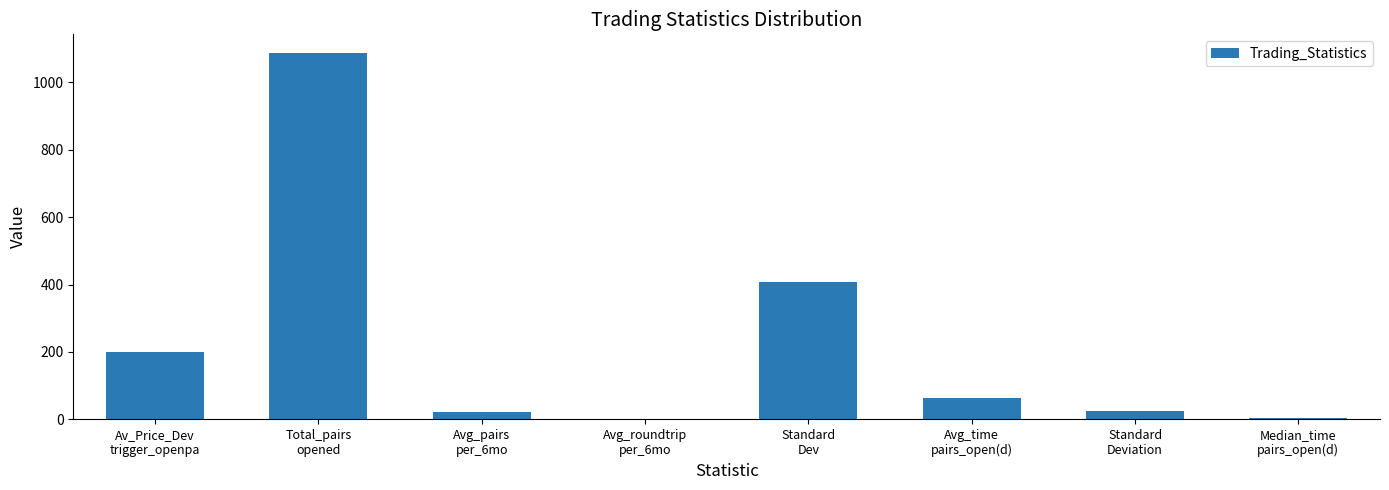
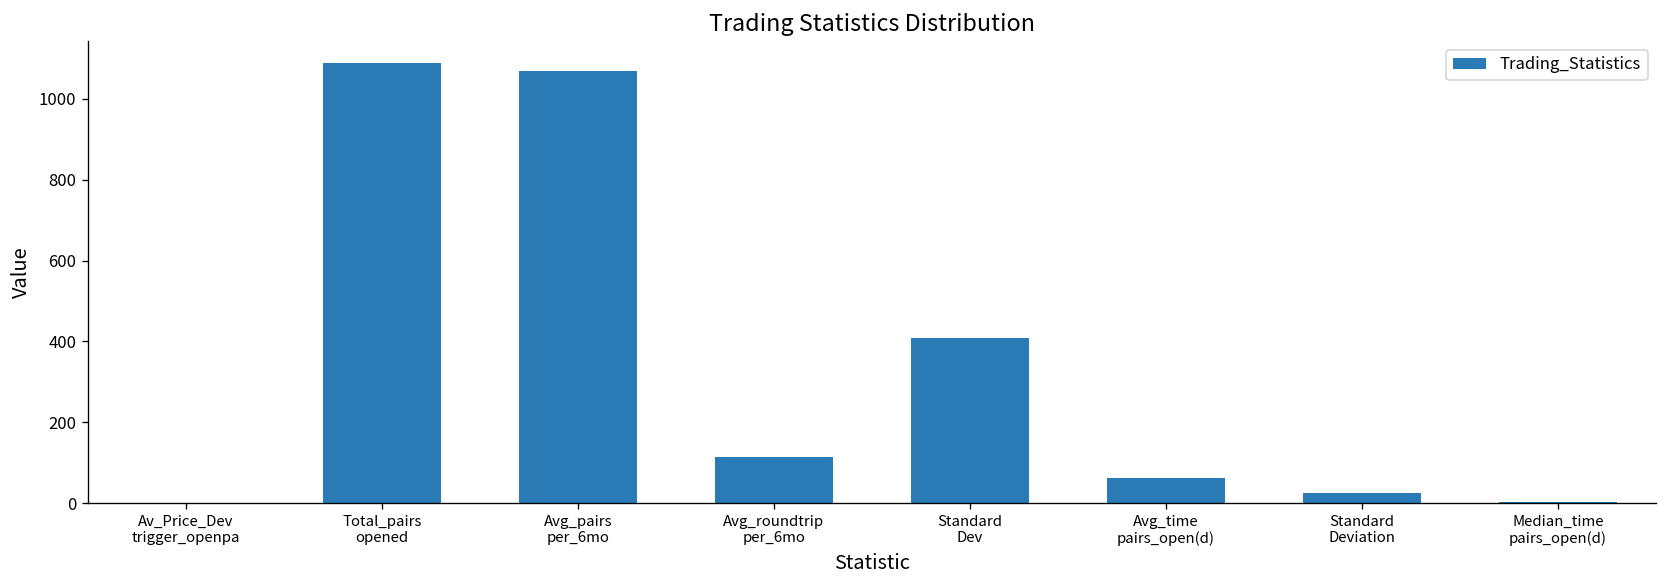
Av_Price_Dev trigger_openpa: 200 -> 0
Avg_pairs per_6mo: 20 -> 1070
Avg_roundtrip per_6mo: 0 -> 110
